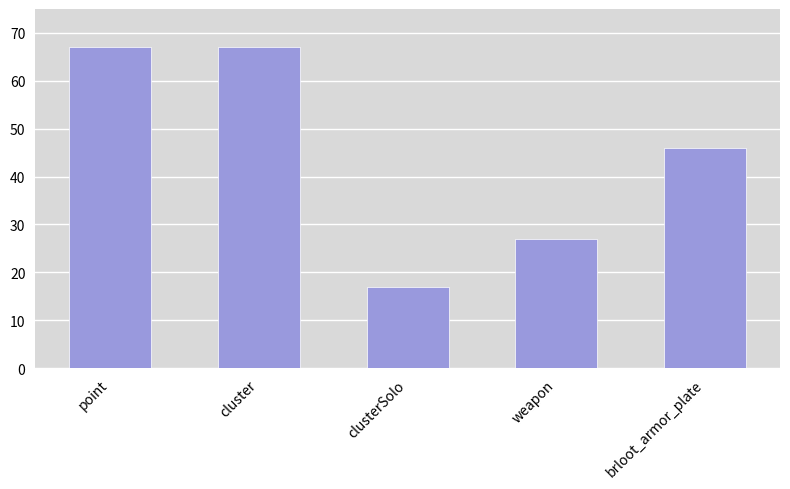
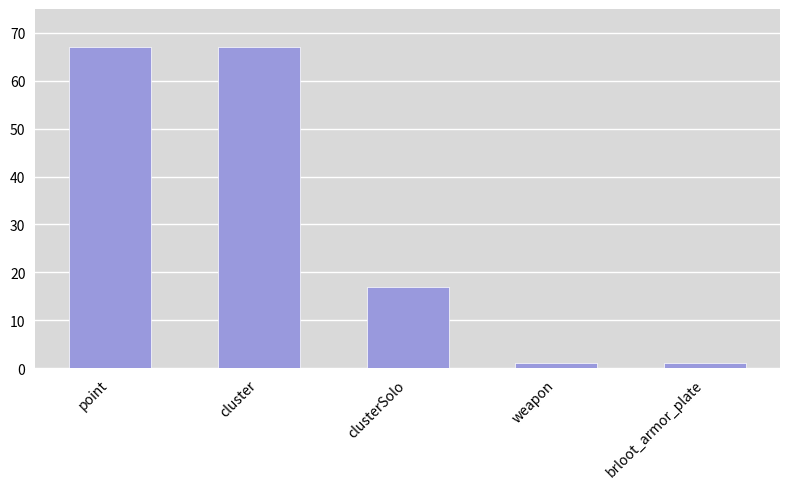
weapon: 27 -> 1
brloot_armor_plate: 46 -> 1
